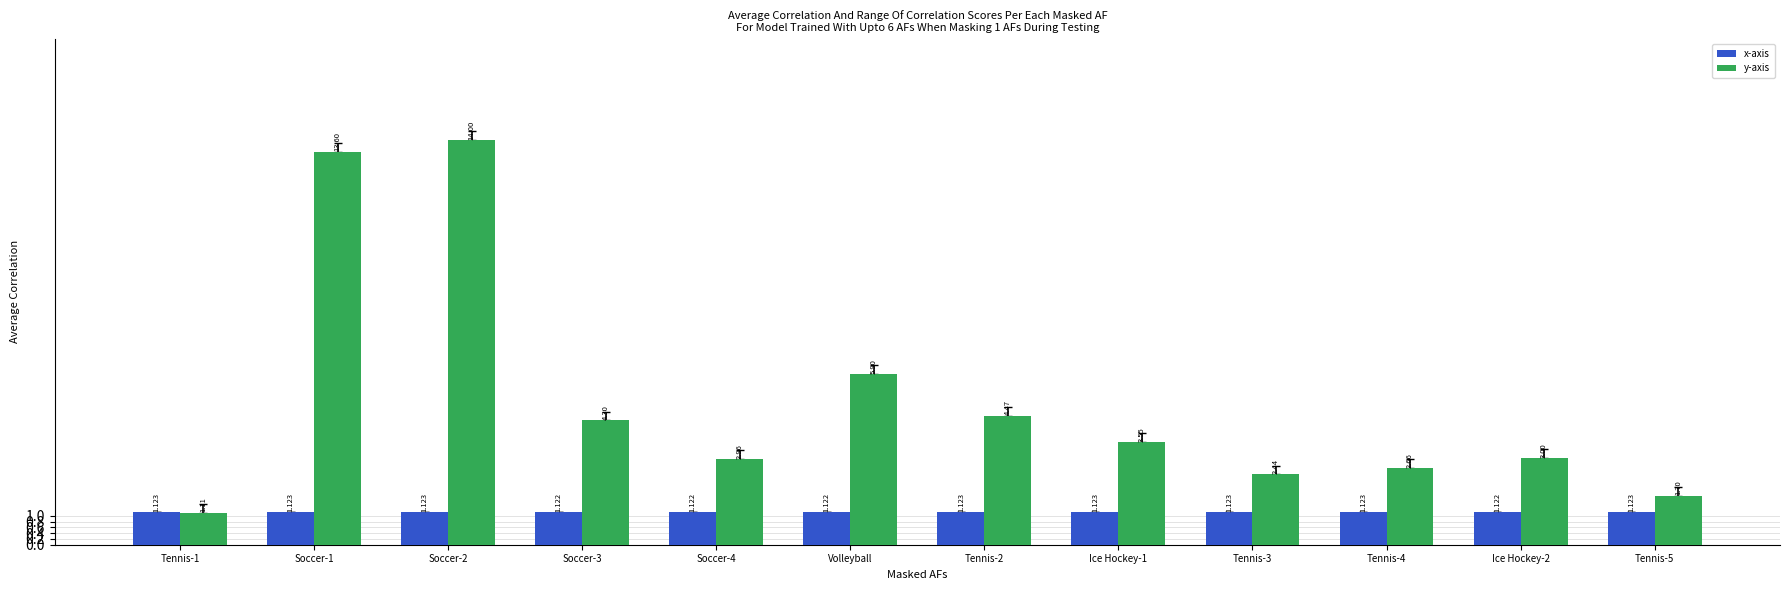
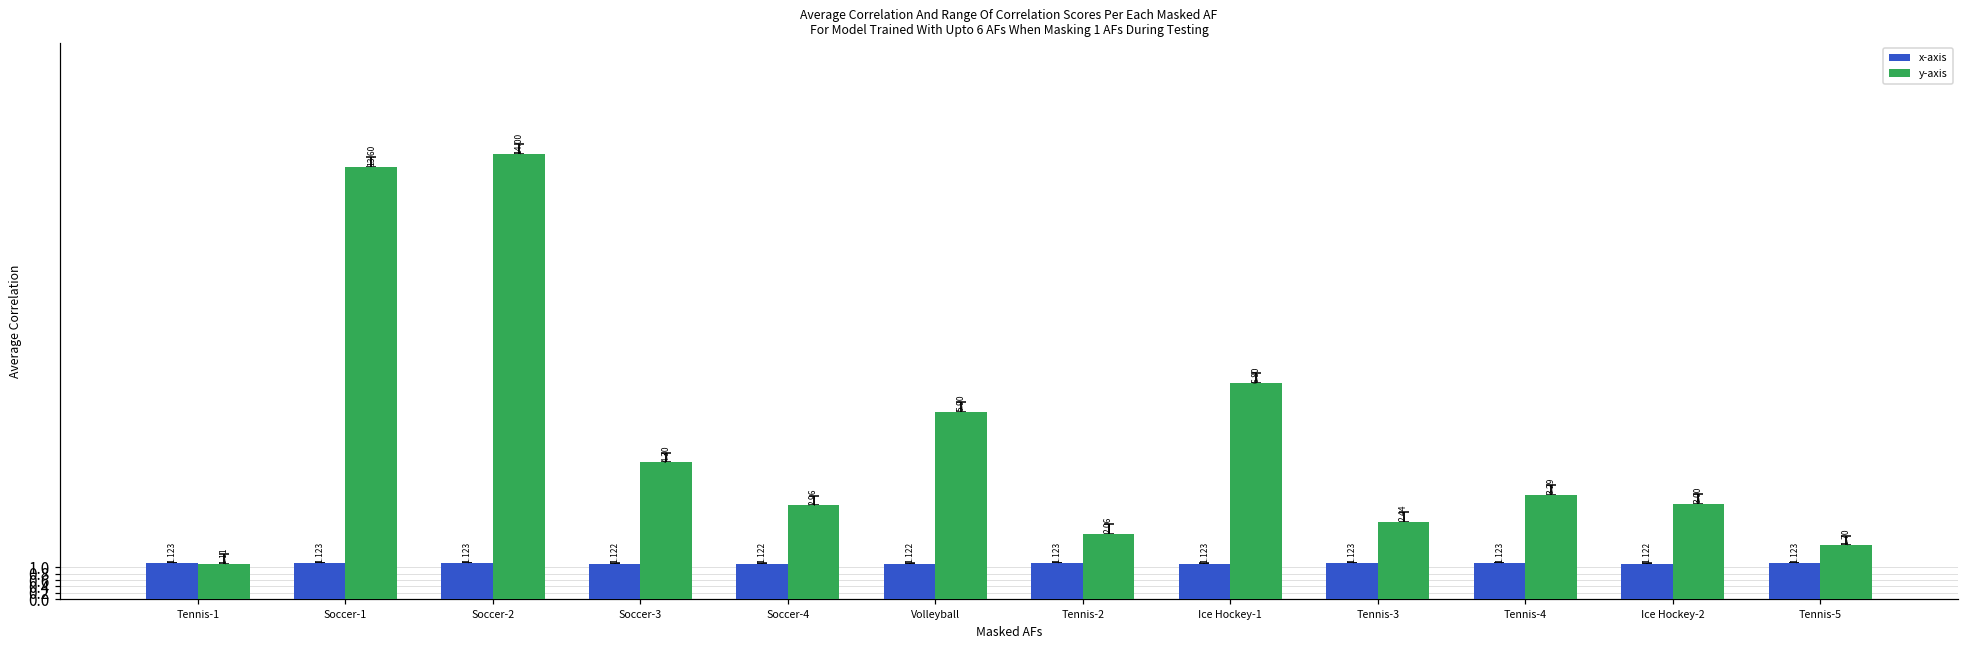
y-axis, Tennis-2: 4.47 -> 2.06
y-axis, Ice Hockey-1: 3.55 -> 6.80
y-axis, Tennis-4: 2.66 -> 3.29
